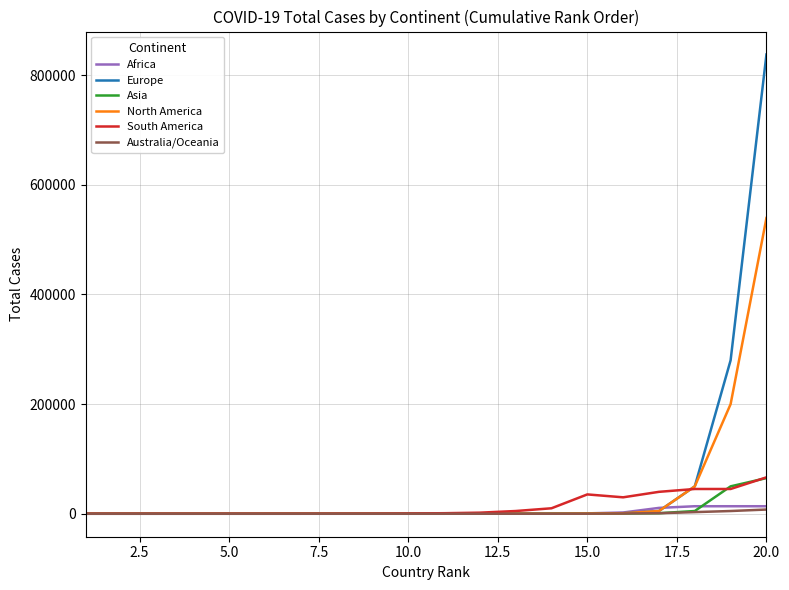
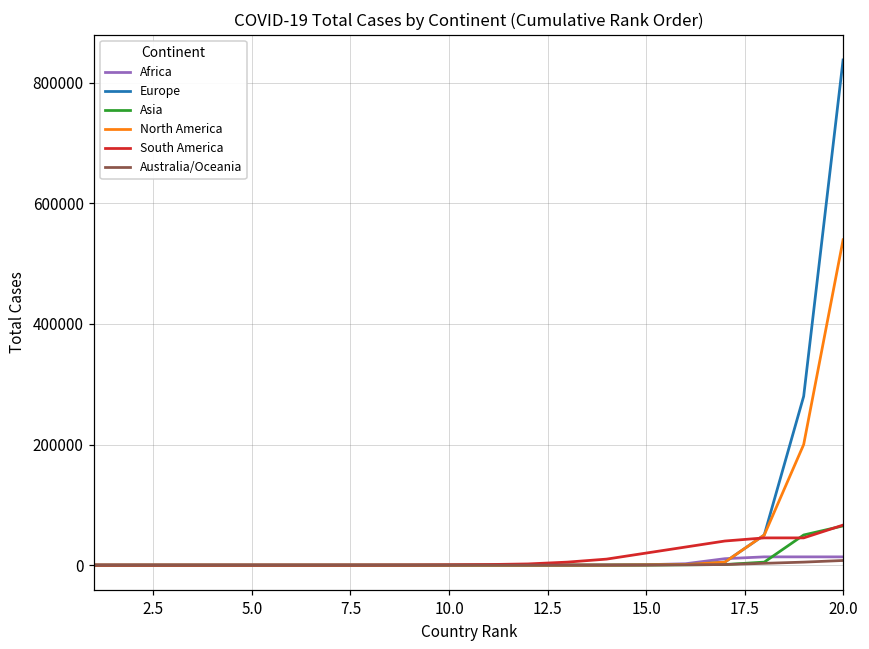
South America, 15.0: 40000 -> 20000
